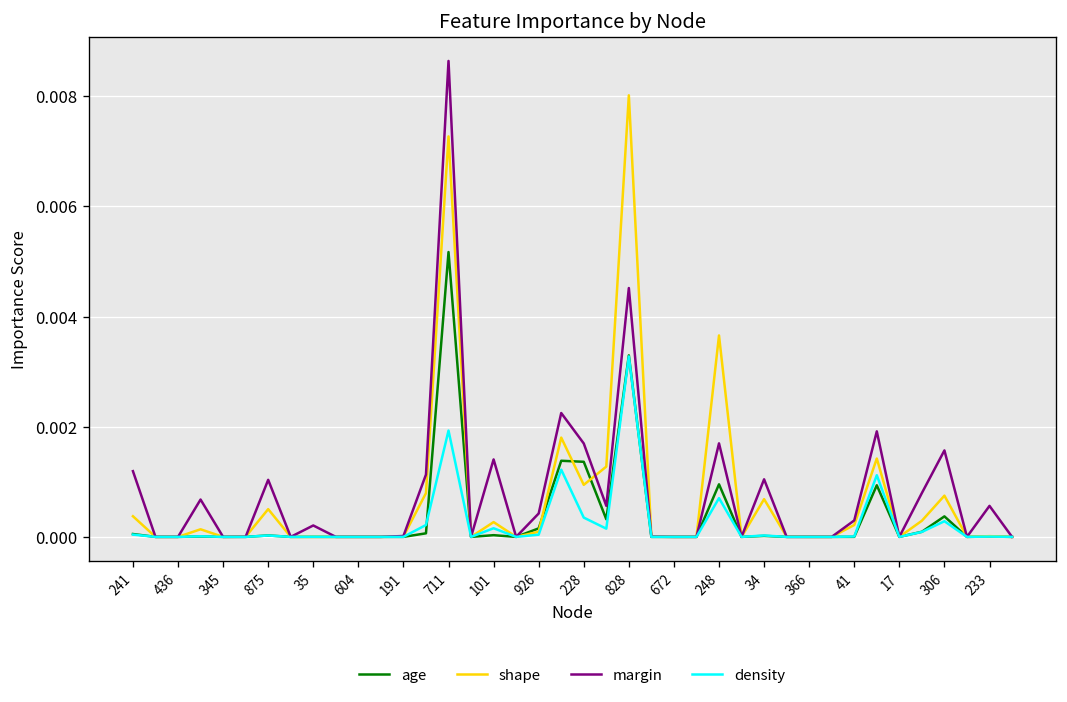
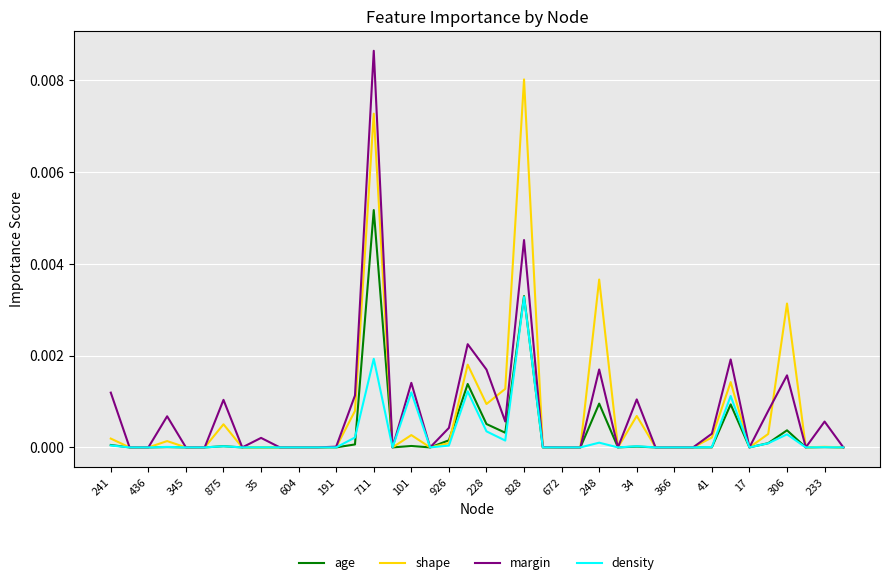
shape, 241: 0.0004 -> 0.0002
density, 101: 0.0002 -> 0.0012
age, 228: 0.0014 -> 0.0005
density, 248: 0.0007 -> 0.0001
shape, 306: 0.0007 -> 0.0031
